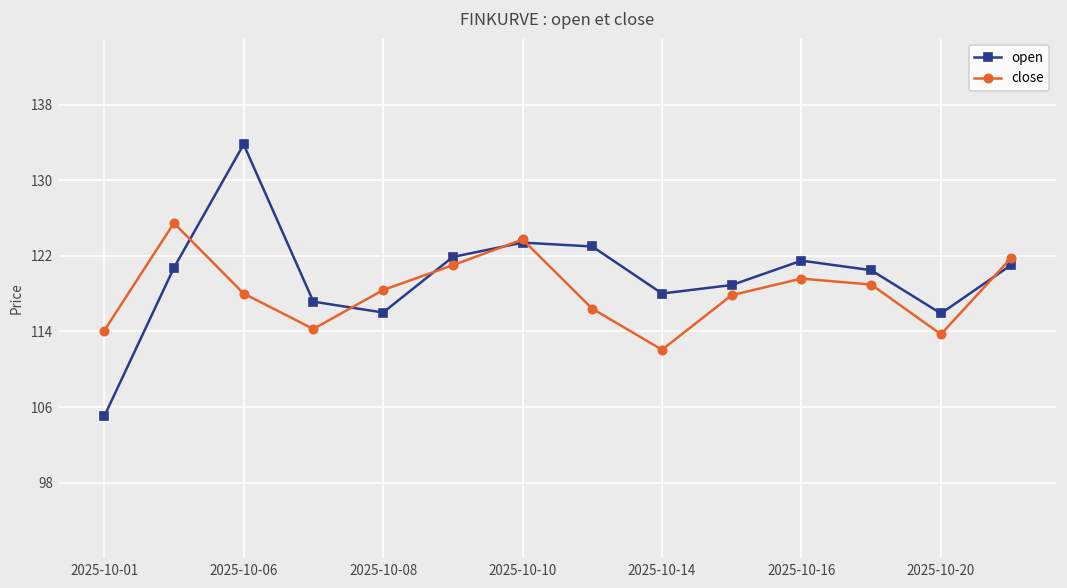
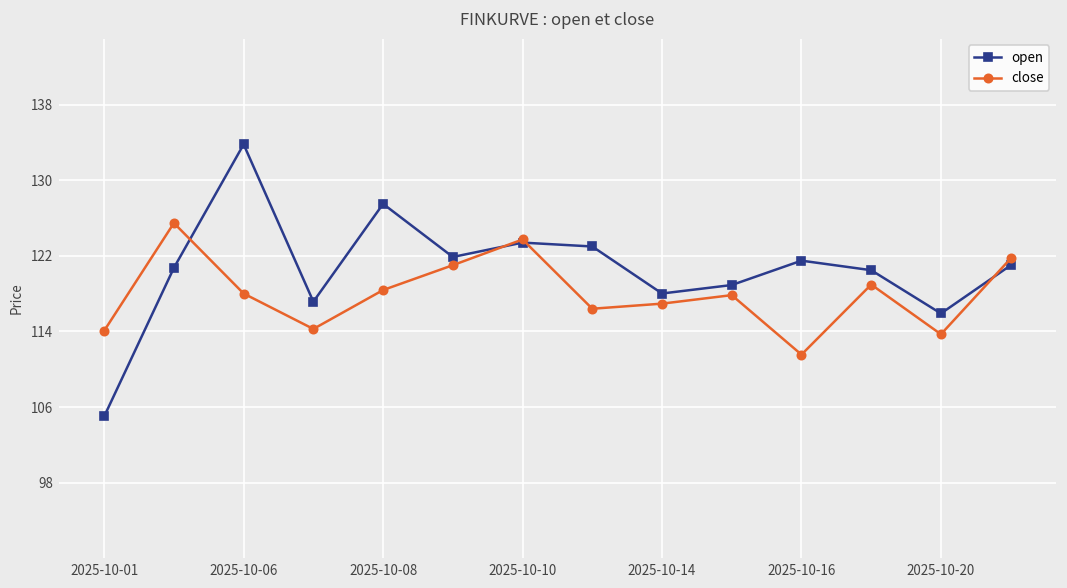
open, 2025-10-08: 116 -> 128
close, 2025-10-14: 112 -> 117
close, 2025-10-16: 120 -> 112
